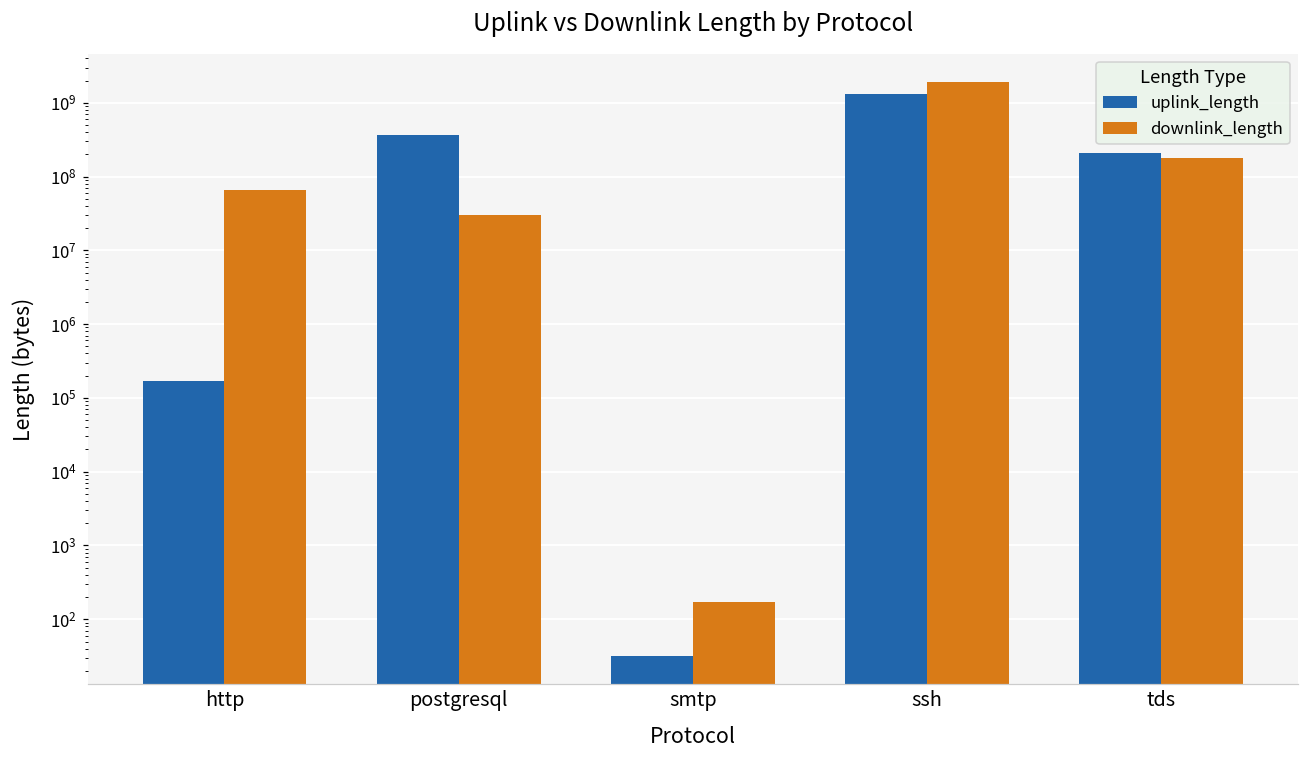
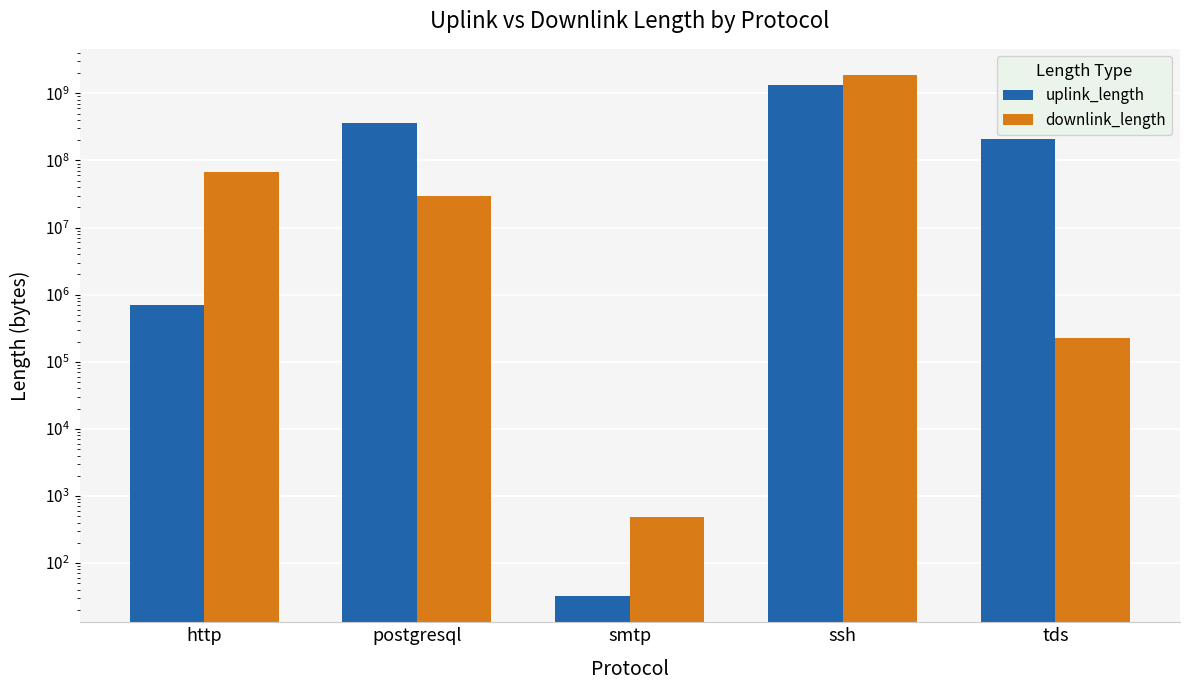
uplink_length, http: 170000 -> 700000
downlink_length, smtp: 170 -> 500
downlink_length, tds: 180000000 -> 220000
